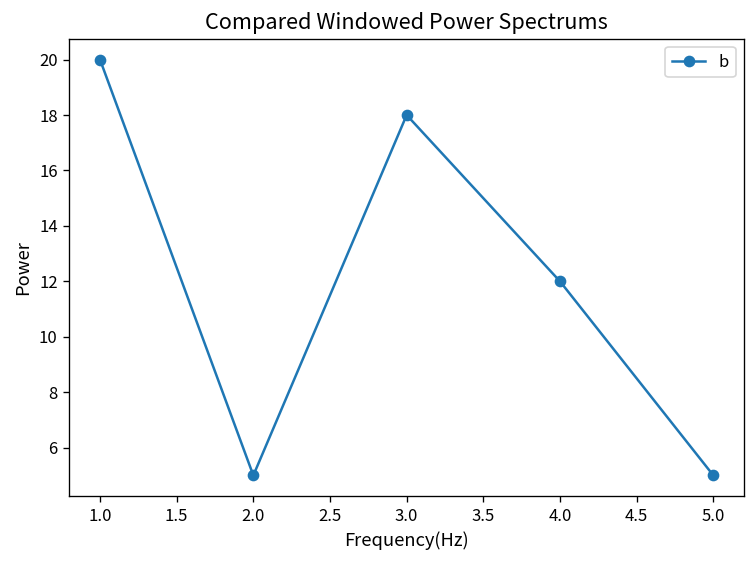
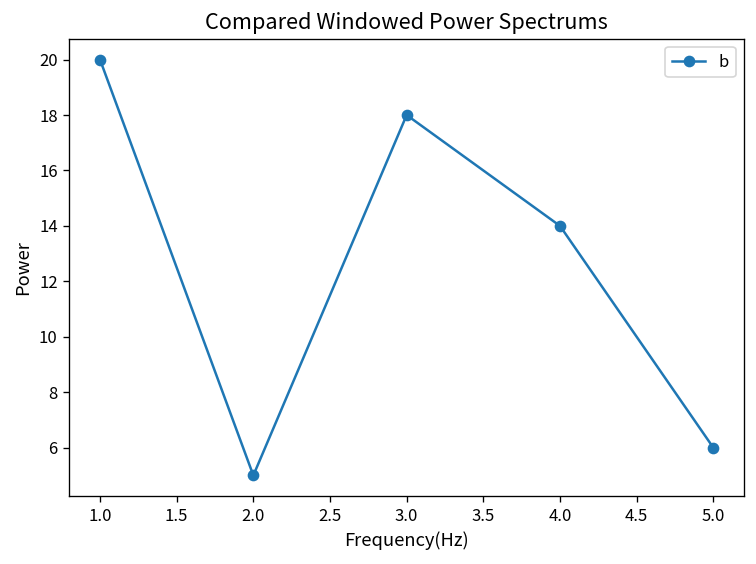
4.0: 12 -> 14
5.0: 5 -> 6
